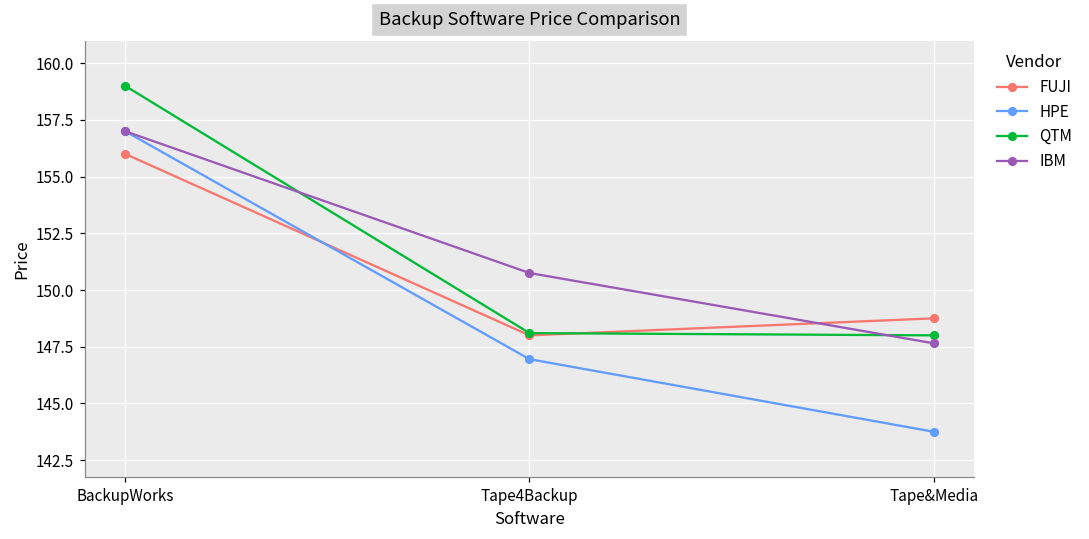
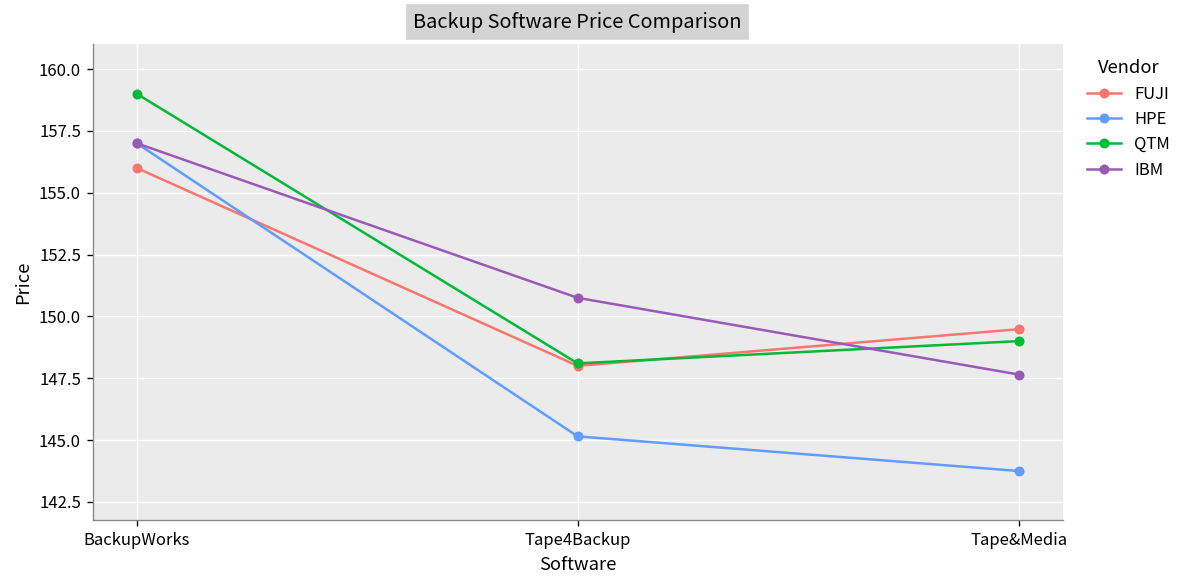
HPE, Tape4Backup: 147.0 -> 145.2
FUJI, Tape&Media: 148.8 -> 149.5
QTM, Tape&Media: 148 -> 149
